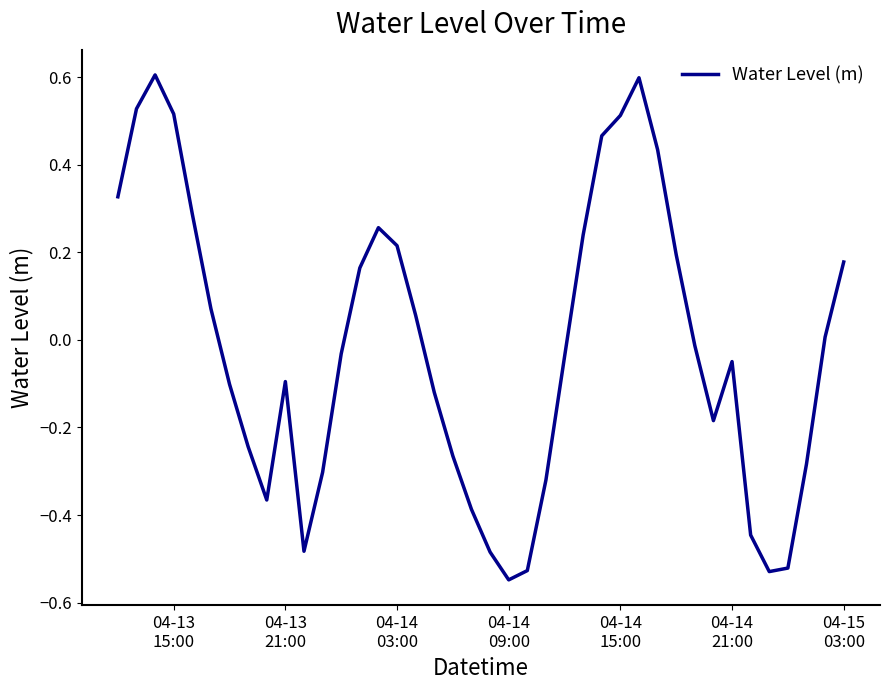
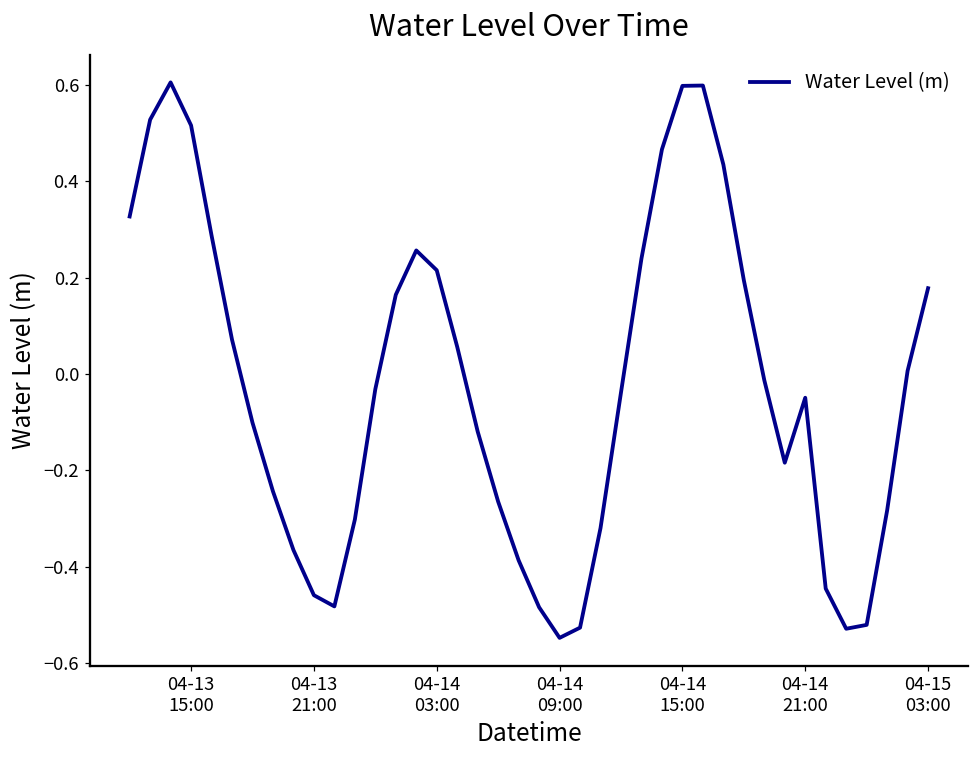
04-13 21:00: -0.10 -> -0.46
04-14 15:00: 0.51 -> 0.60
